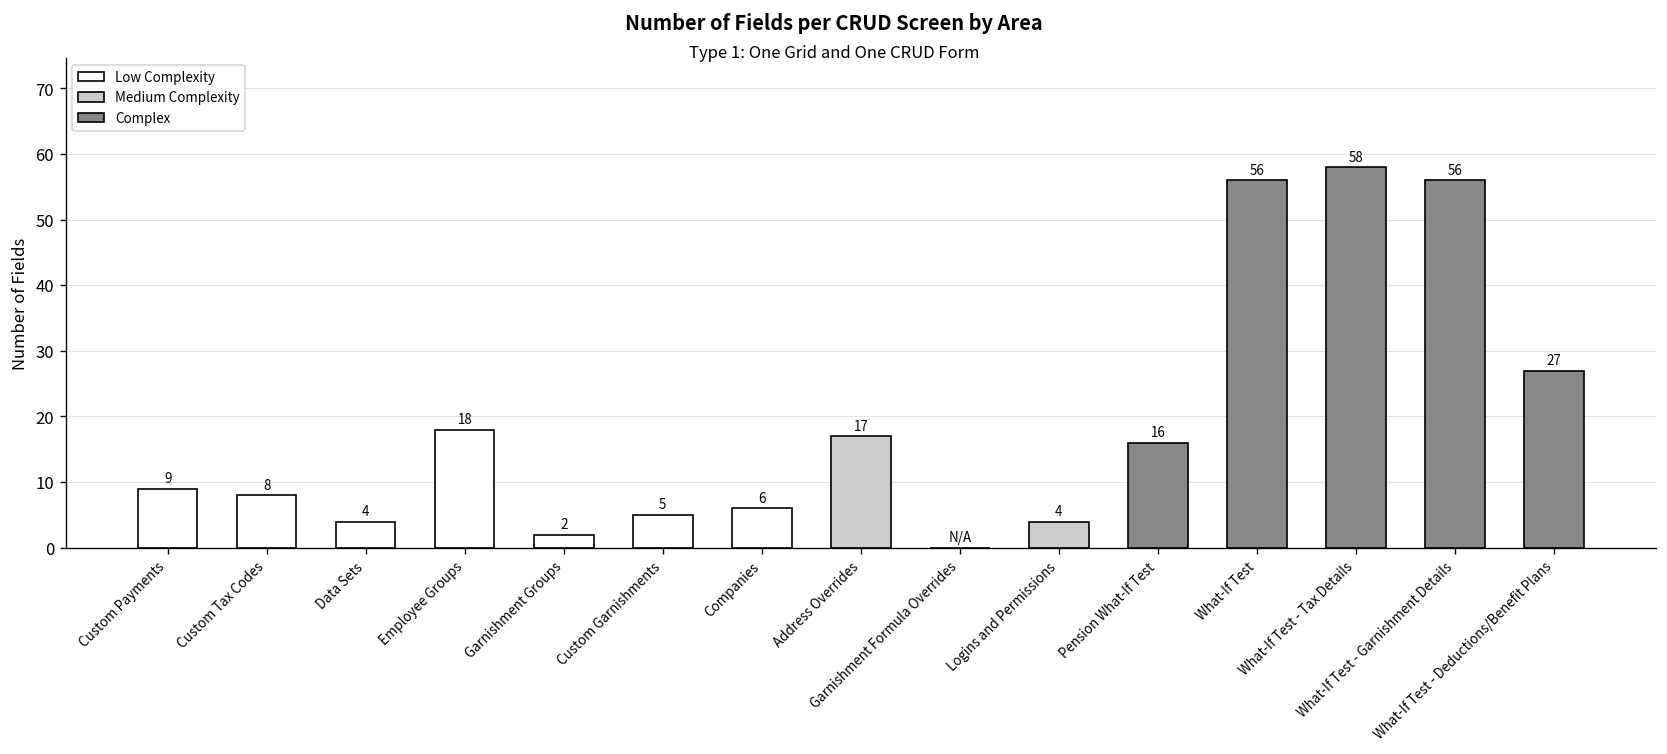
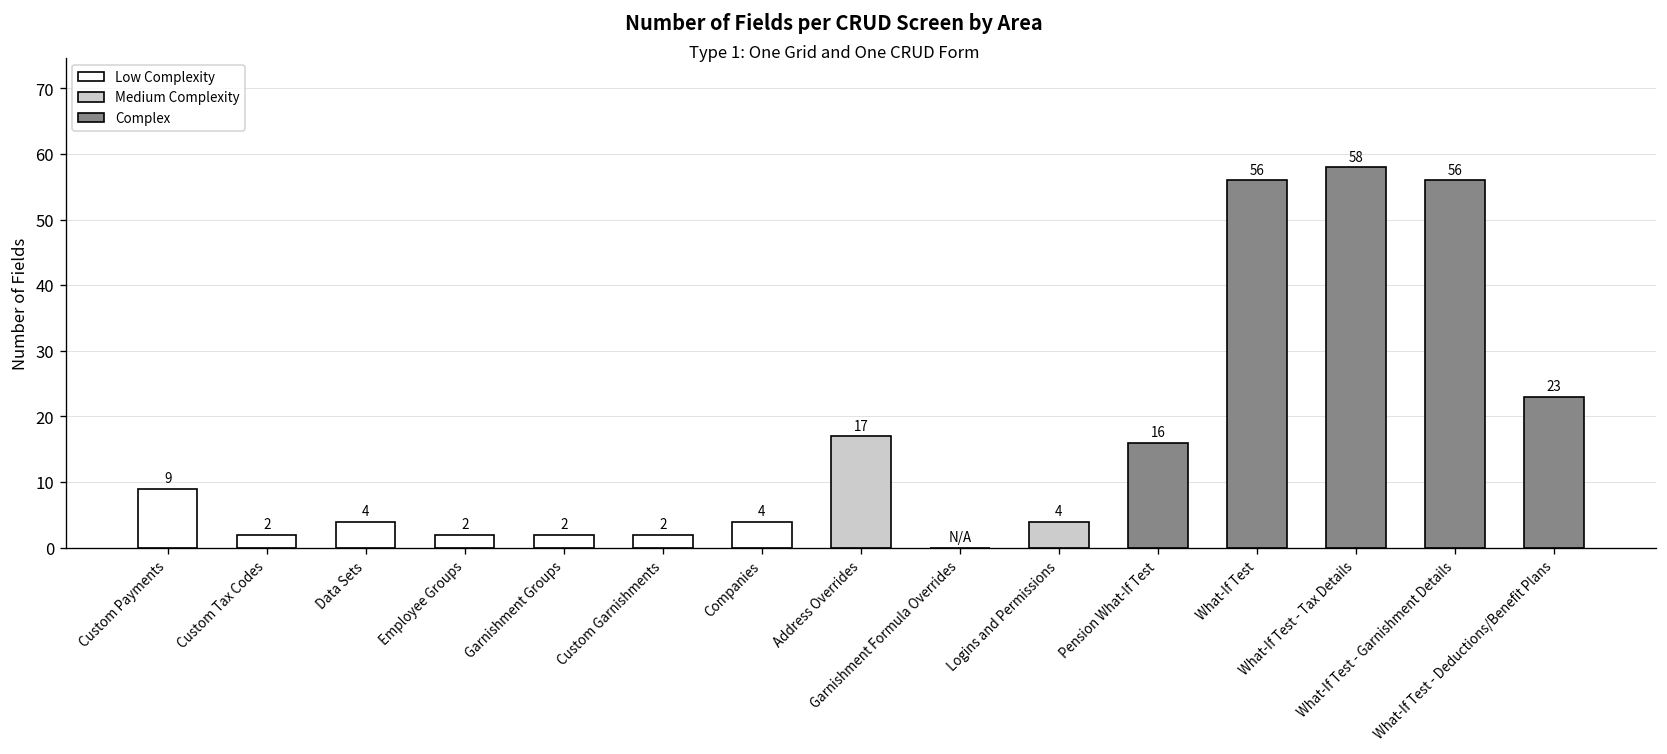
Custom Tax Codes: 8 -> 2
Employee Groups: 18 -> 2
Custom Garnishments: 5 -> 2
Companies: 6 -> 4
What-If Test - Deductions/Benefit Plans: 27 -> 23
